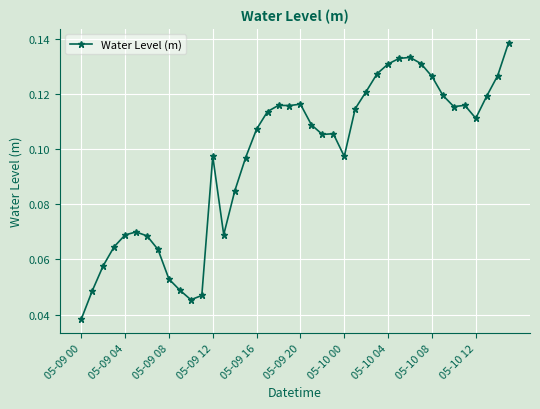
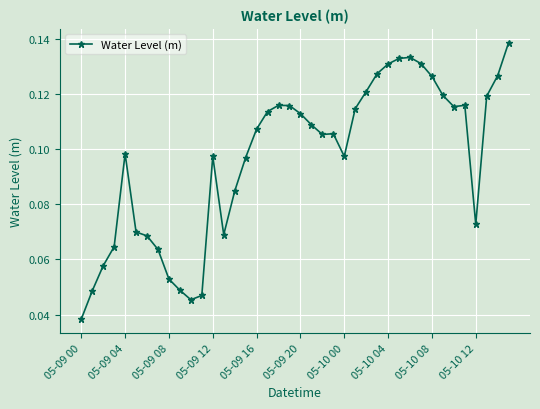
05-09 04: 0.069 -> 0.098
05-09 20: 0.116 -> 0.113
05-10 12: 0.111 -> 0.073
